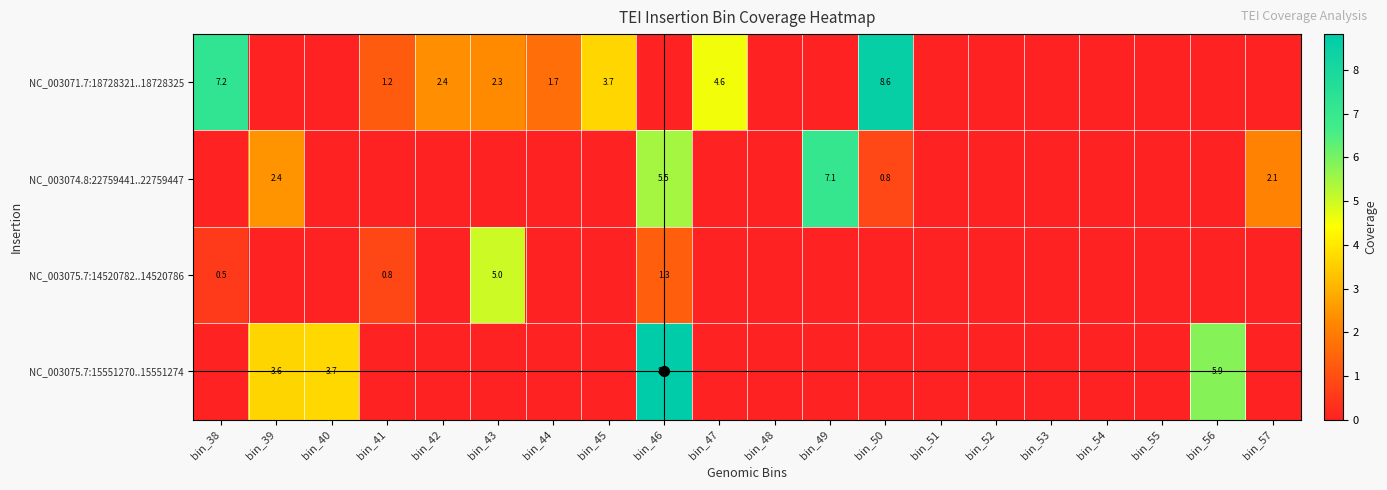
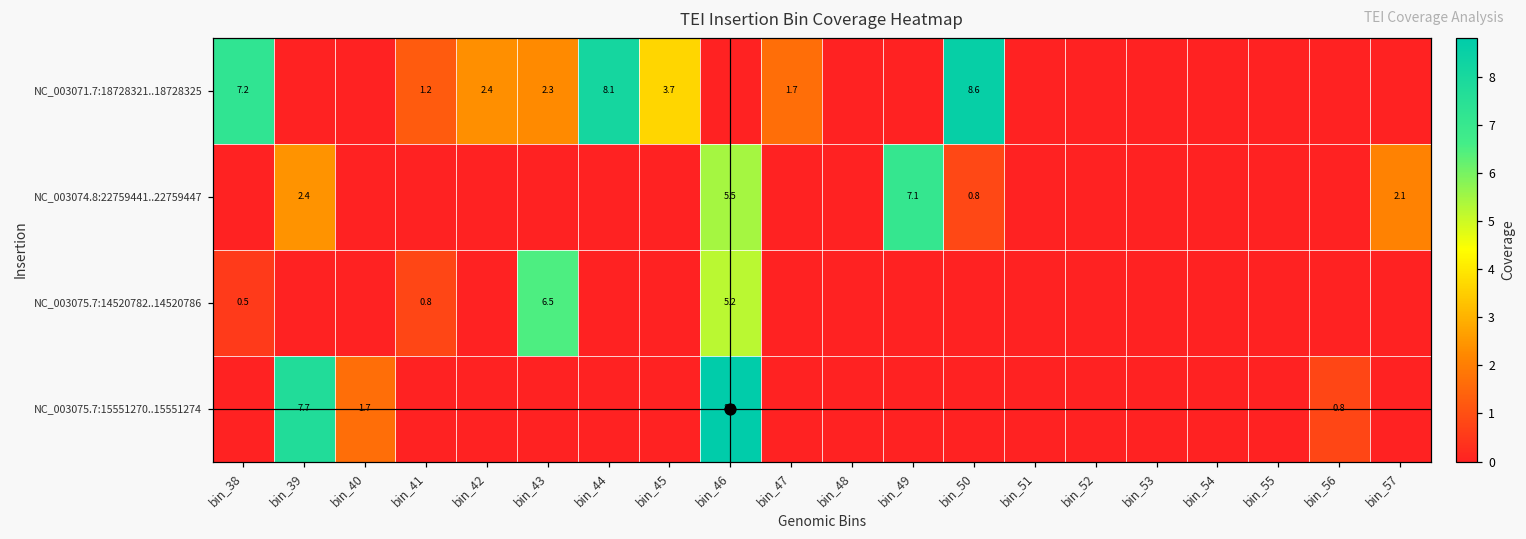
NC_003071.7:18728321..18728325, bin_44: 1.7 -> 8.1
NC_003071.7:18728321..18728325, bin_47: 4.6 -> 1.7
NC_003075.7:14520782..14520786, bin_43: 5.0 -> 6.5
NC_003075.7:14520782..14520786, bin_46: 1.3 -> 5.2
NC_003075.7:15551270..15551274, bin_39: 3.6 -> 7.7
NC_003075.7:15551270..15551274, bin_40: 3.7 -> 1.7
NC_003075.7:15551270..15551274, bin_56: 5.9 -> 0.8
